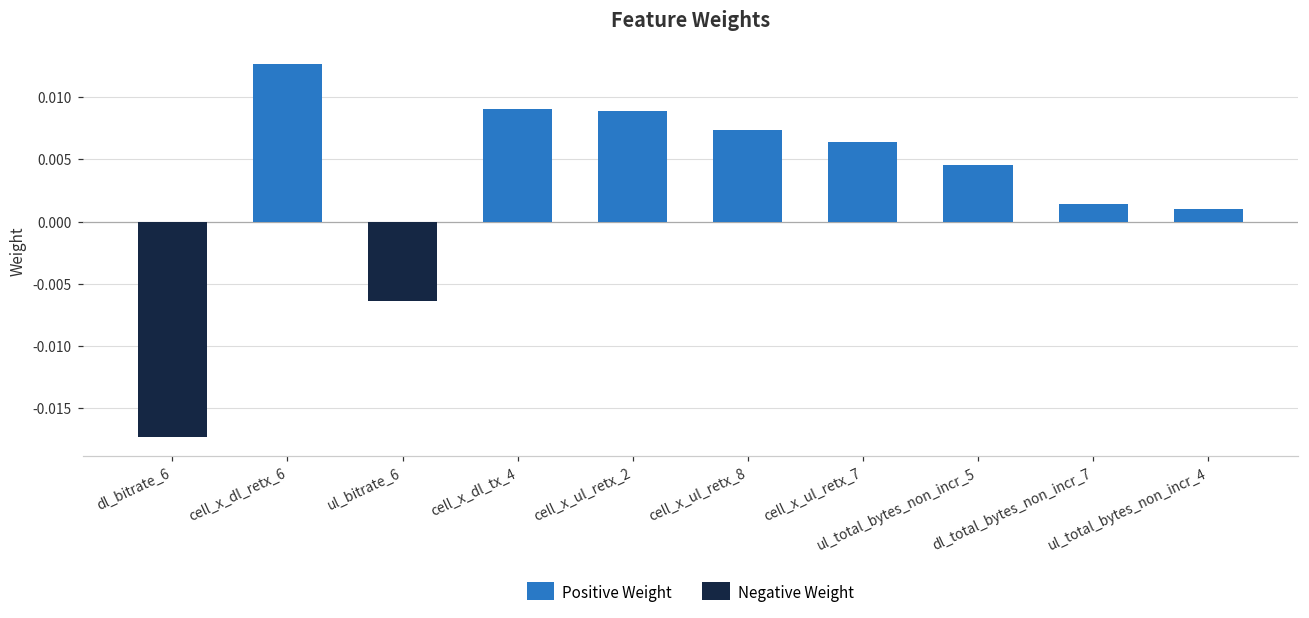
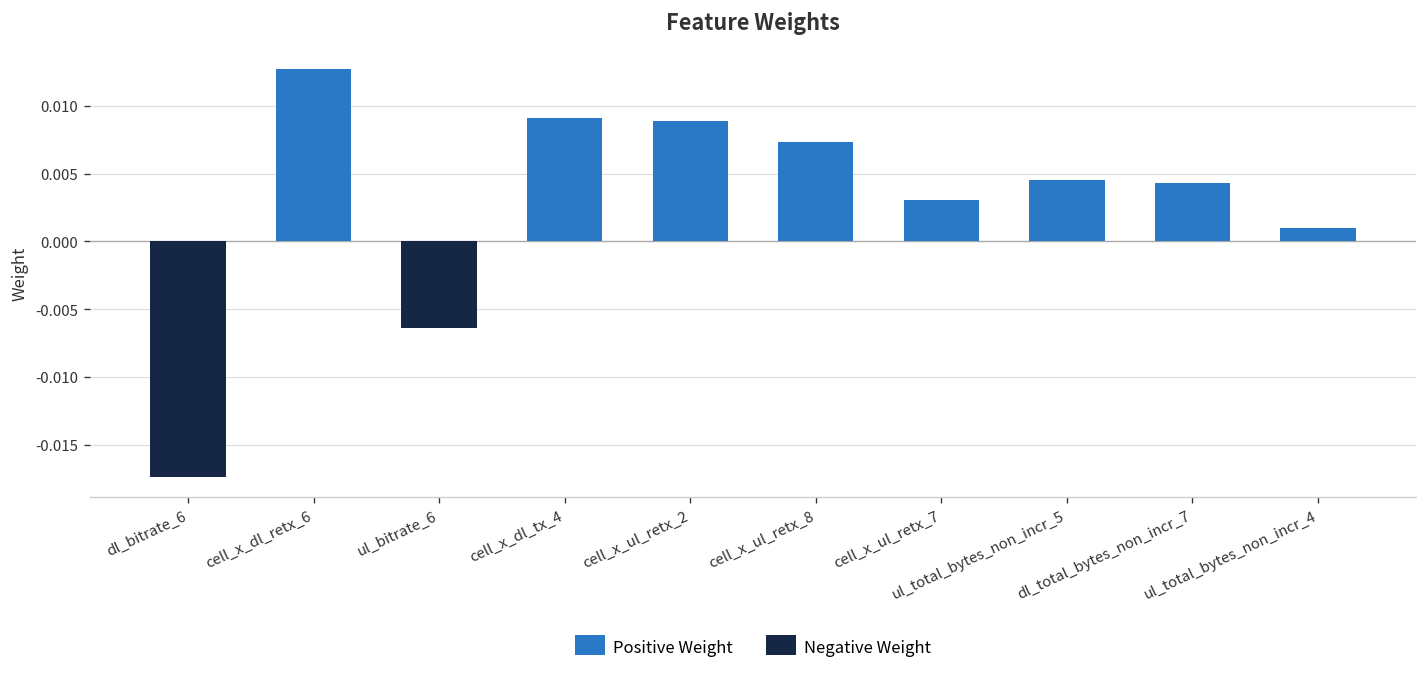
Positive Weight, cell_x_ul_retx_7: 0.0064 -> 0.0031
Positive Weight, dl_total_bytes_non_incr_7: 0.0014 -> 0.0043
